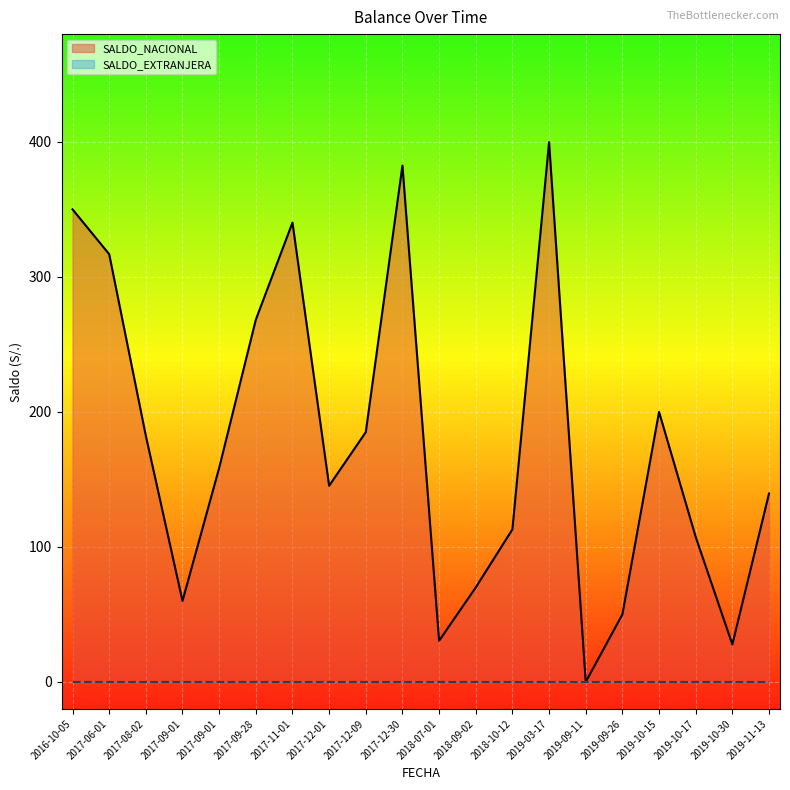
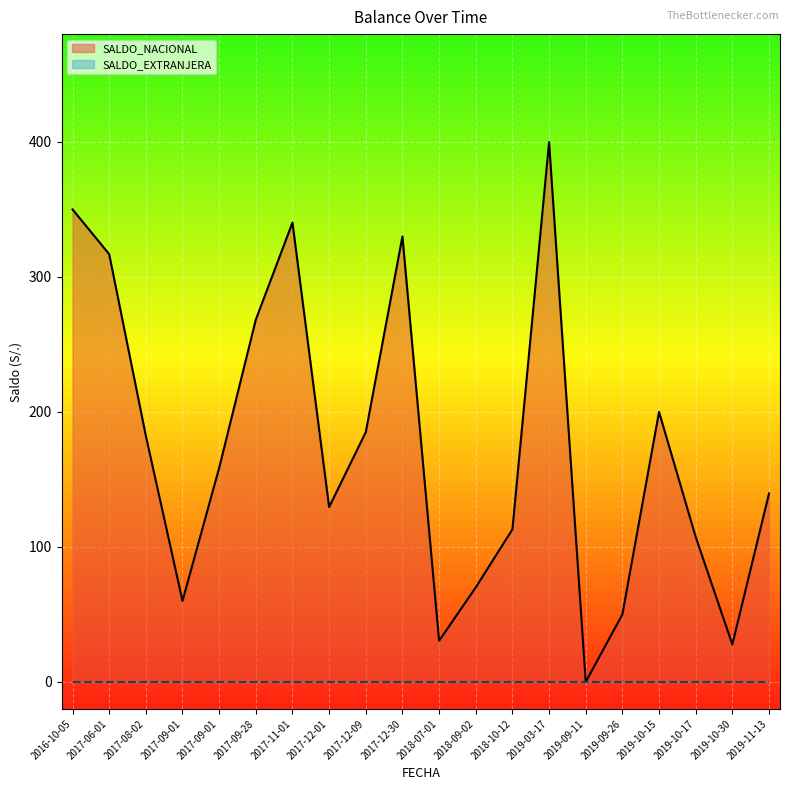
SALDO_NACIONAL, 2017-12-01: 145 -> 130
SALDO_NACIONAL, 2017-12-30: 382 -> 330
